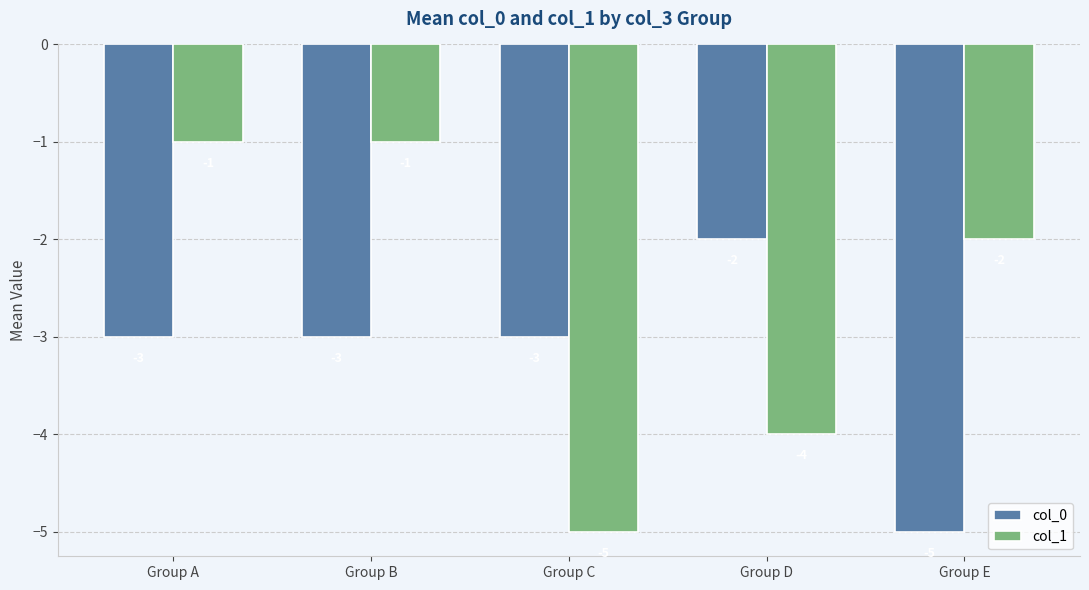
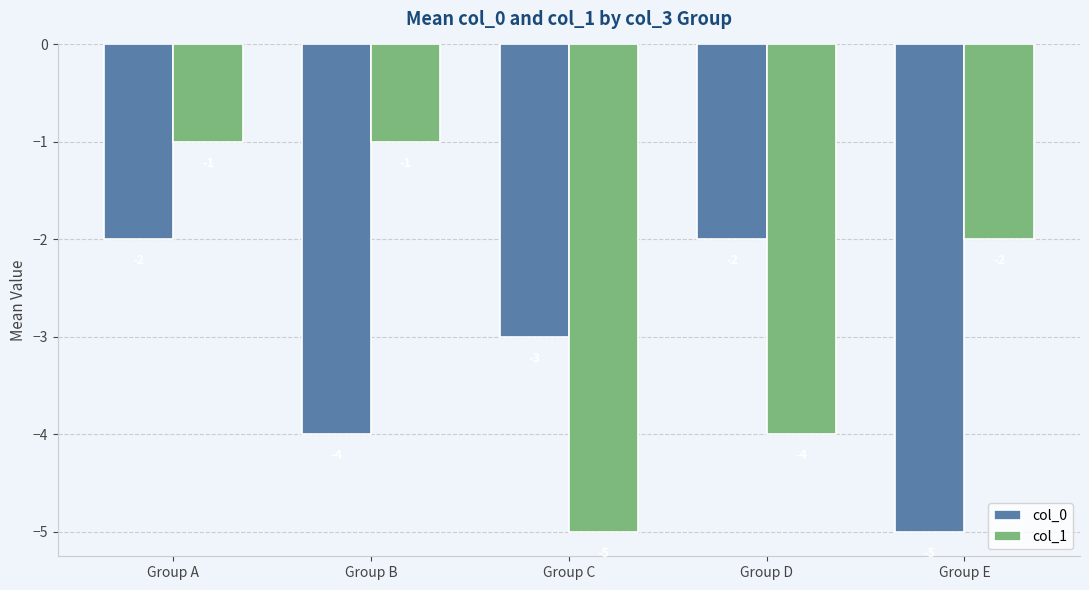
col_0, Group A: -3 -> -2
col_0, Group B: -3 -> -4
